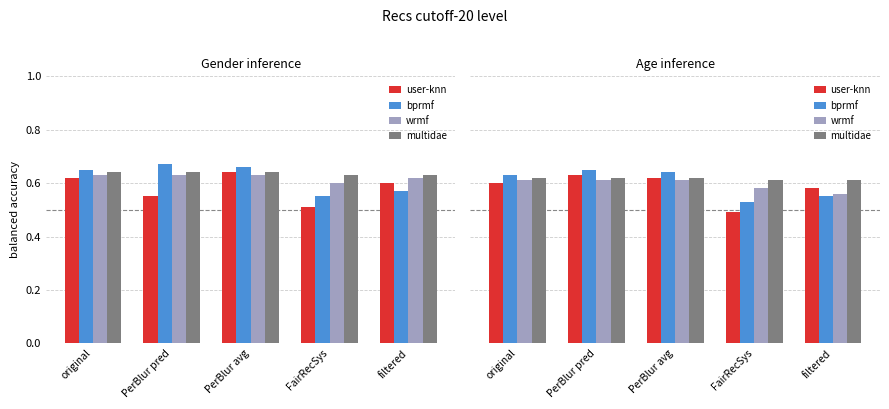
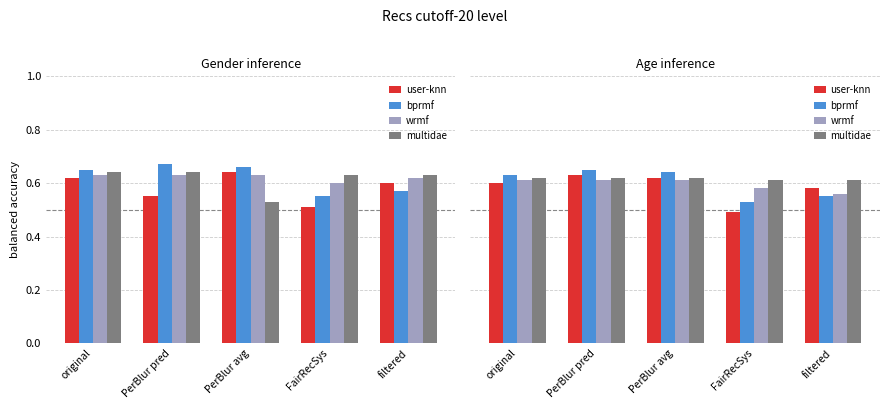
Gender inference, multidae, PerBlur avg: 0.64 -> 0.53
